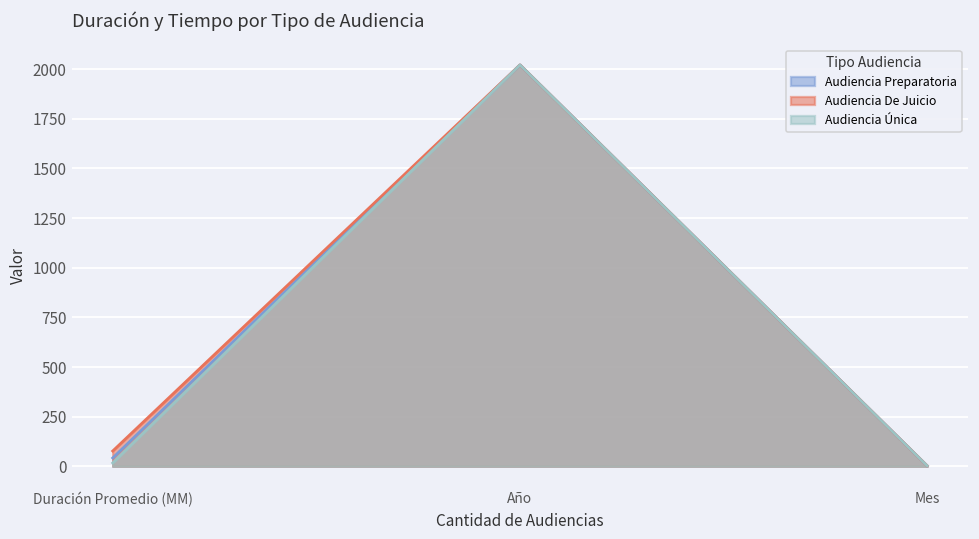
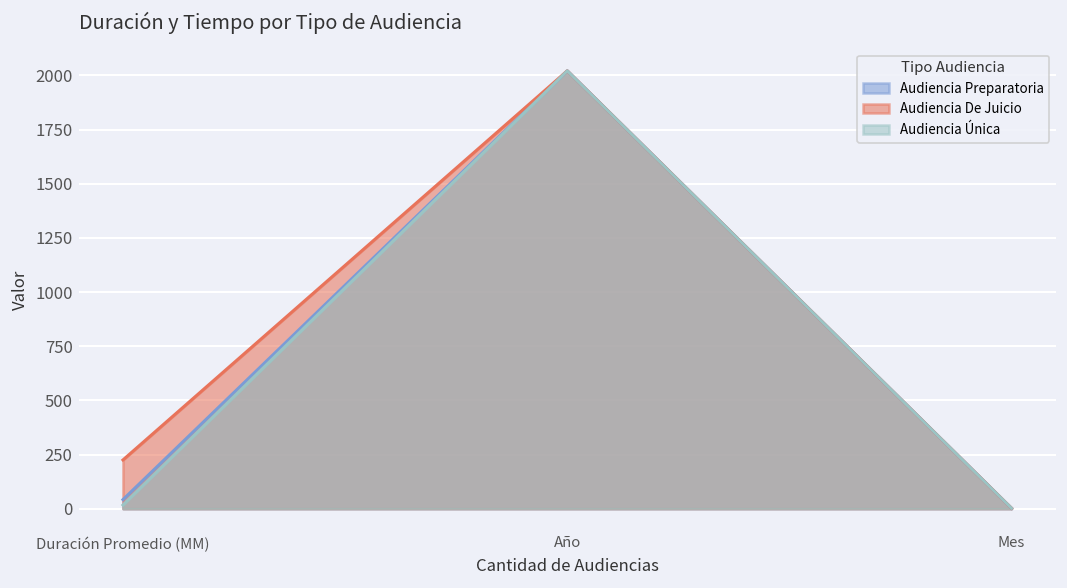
Audiencia De Juicio, Duración Promedio (MM): 80 -> 230
